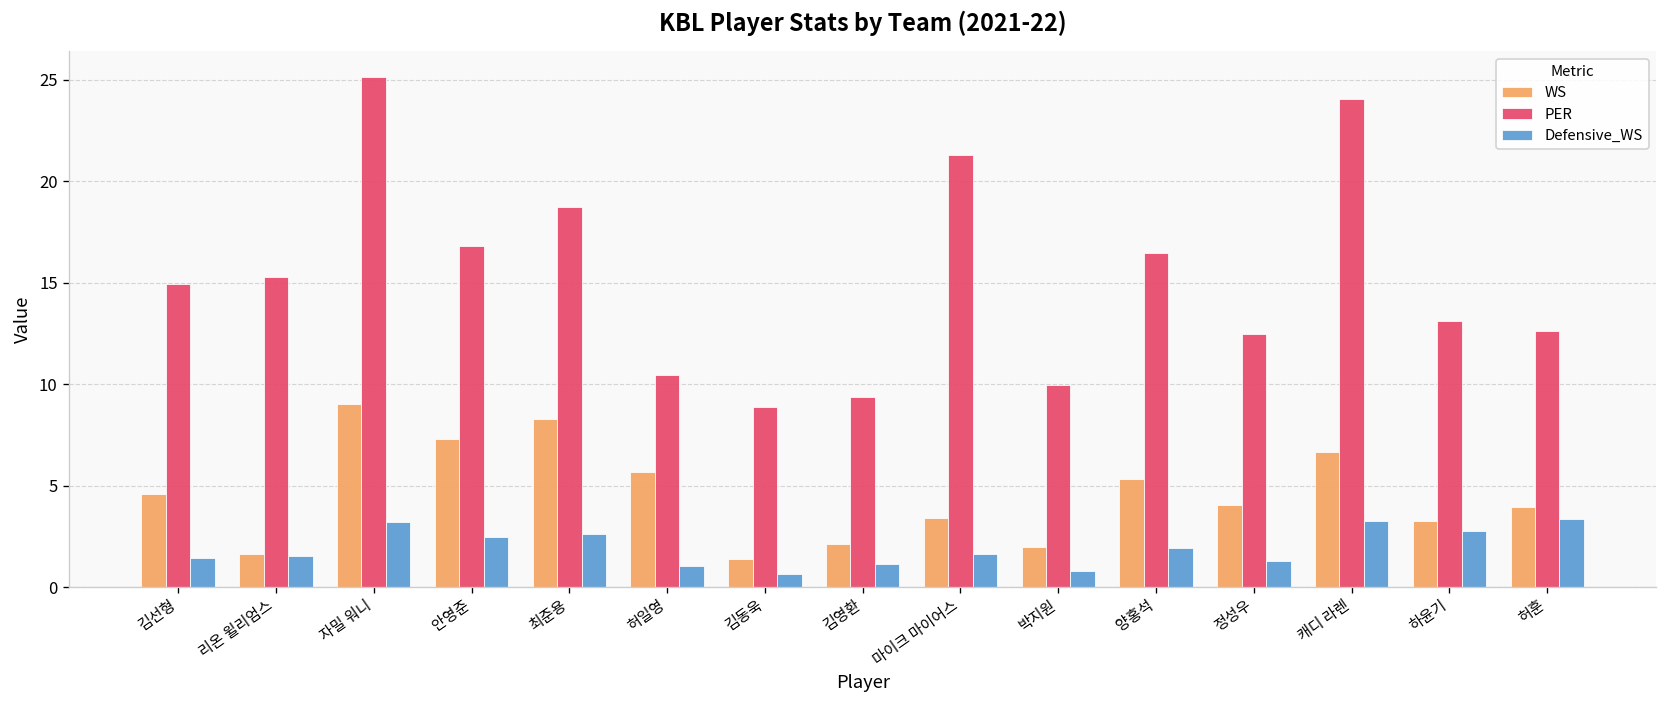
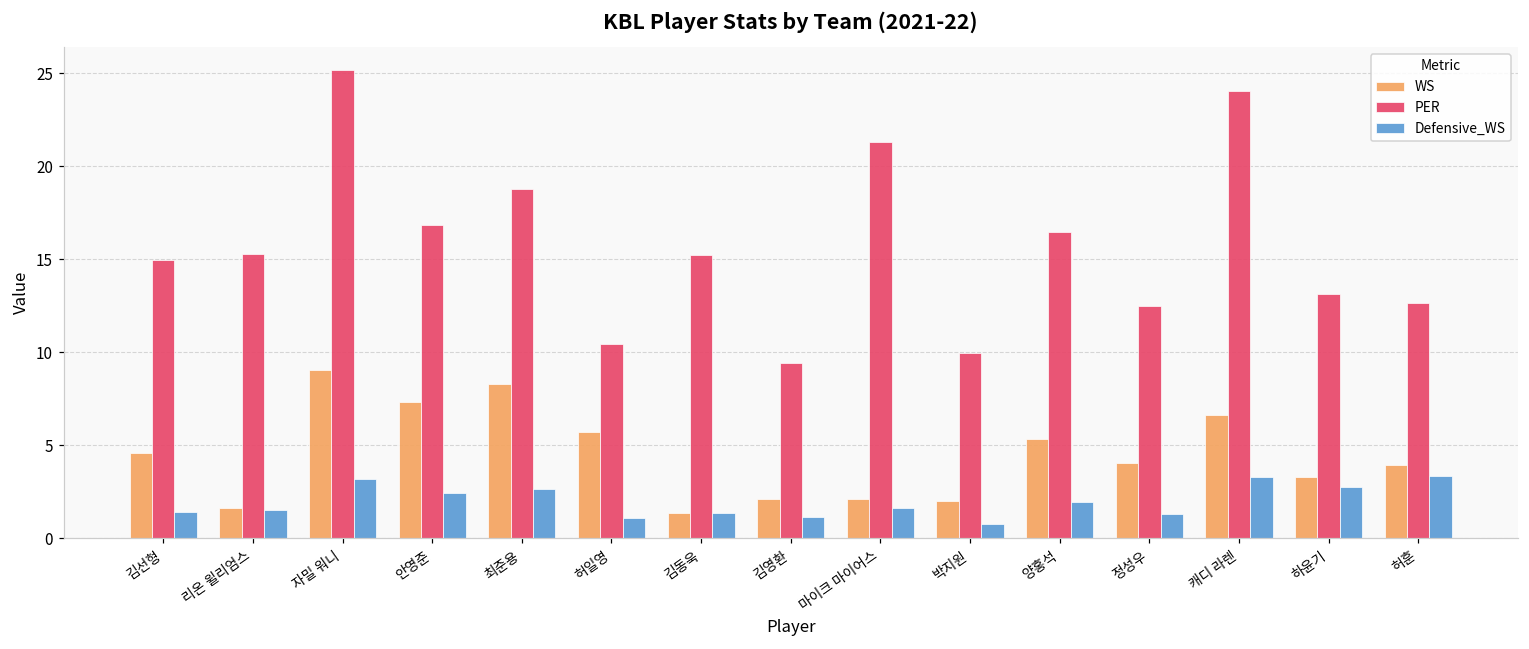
PER, 김동욱: 8.9 -> 15.2
Defensive_WS, 김동욱: 0.6 -> 1.4
WS, 마이크 마이어스: 3.4 -> 2.1
